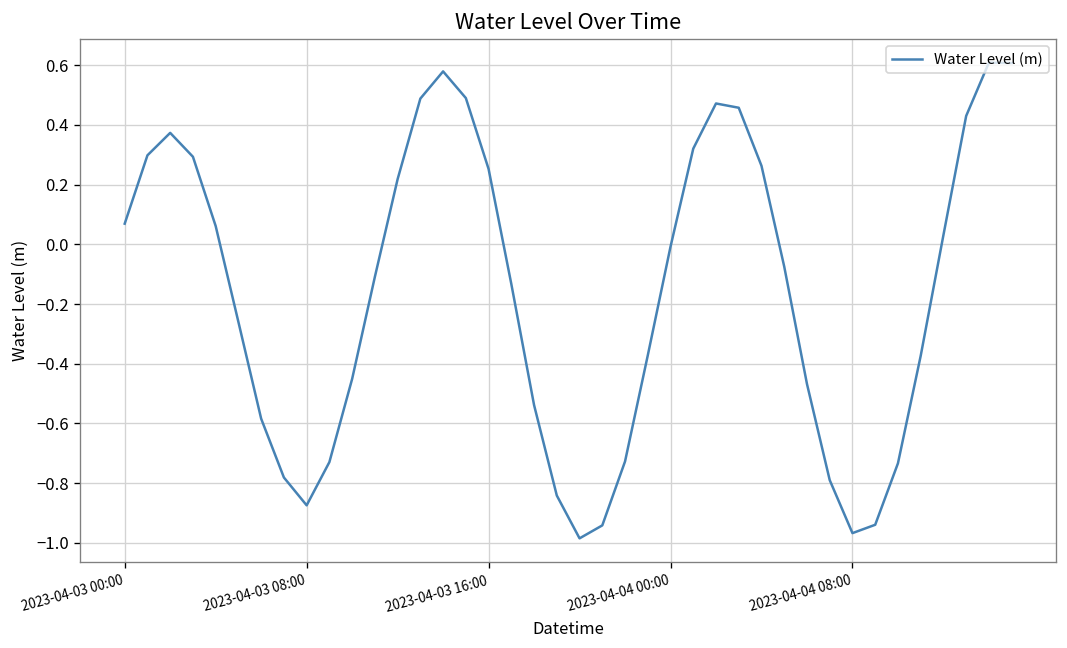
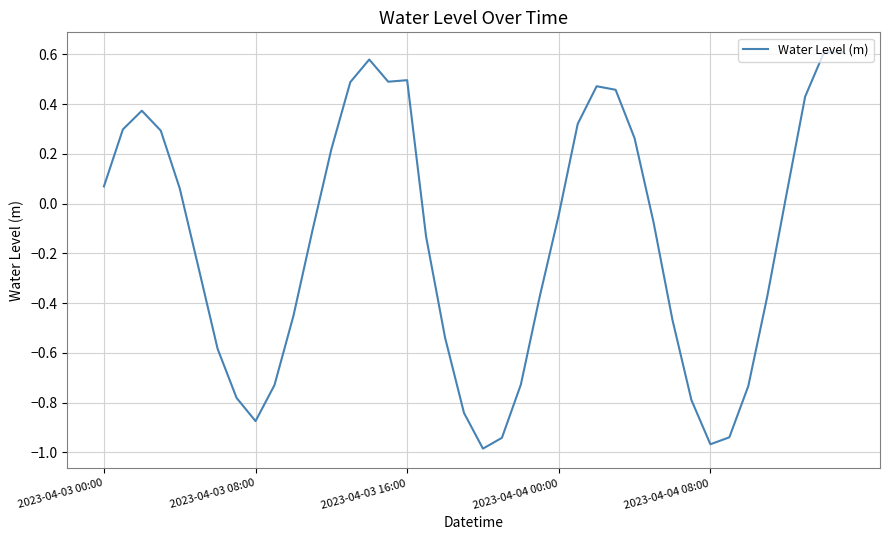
2023-04-03 16:00: 0.25 -> 0.50
2023-04-04 00:00: -0.01 -> -0.05
